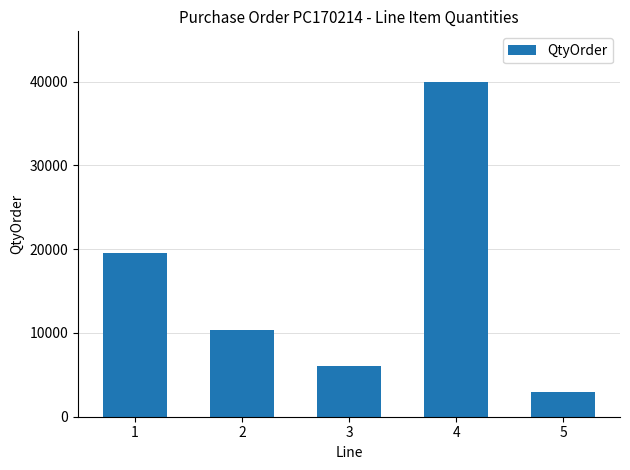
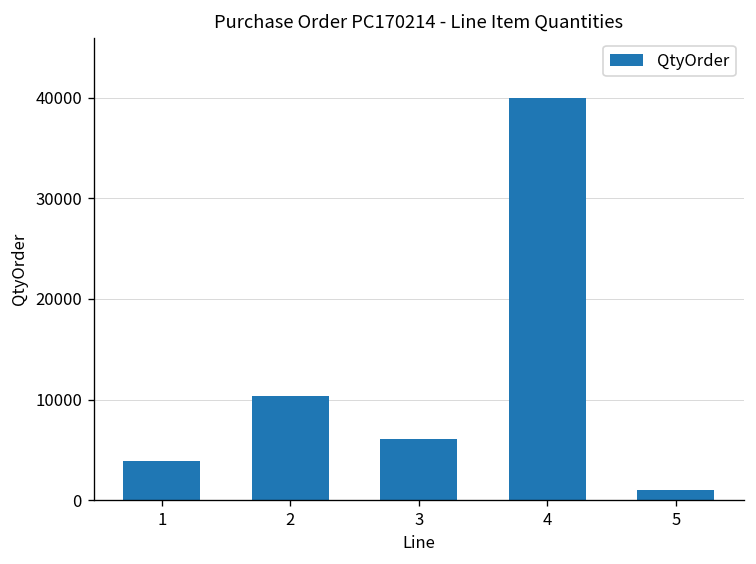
1: 20000 -> 4000
5: 3000 -> 1000
